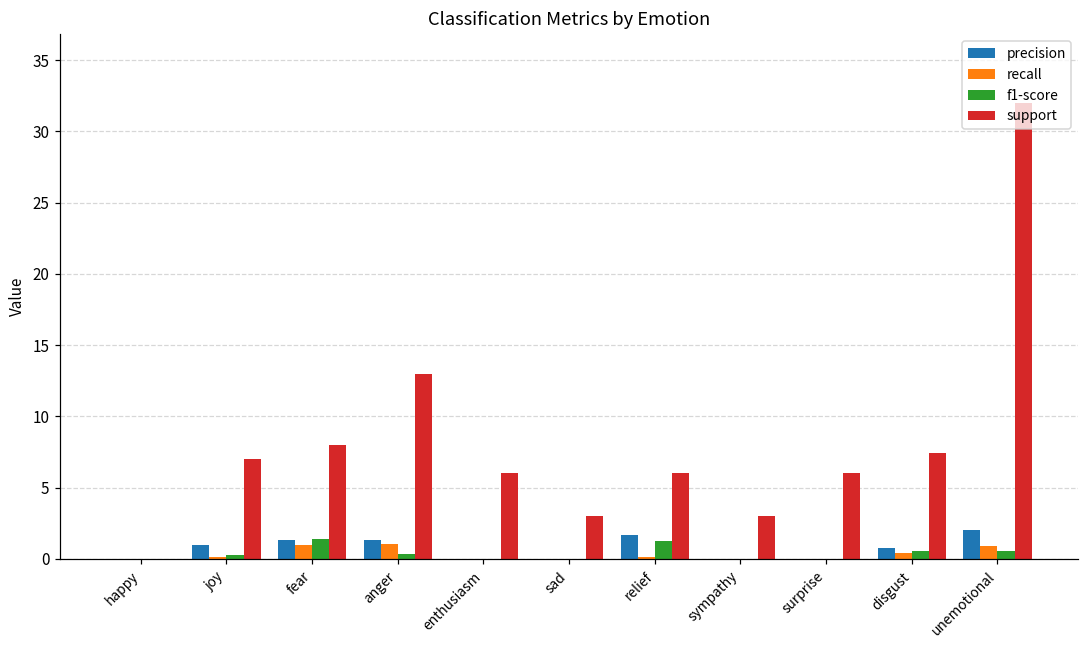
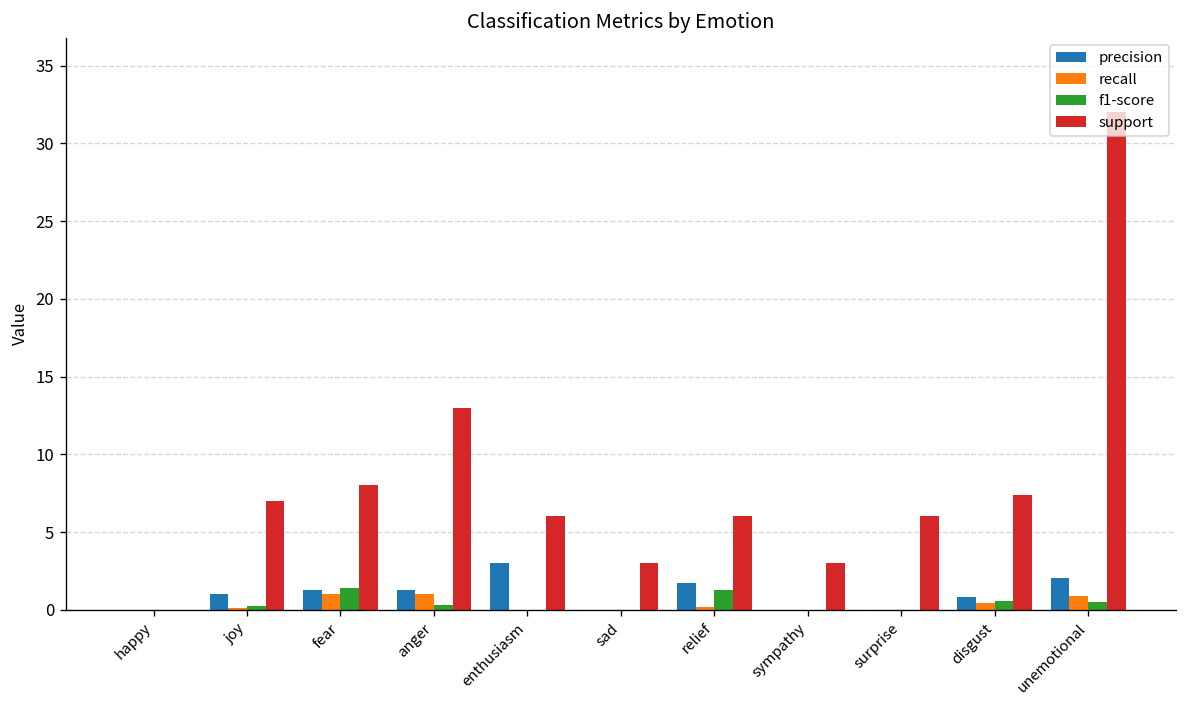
precision, enthusiasm: 0 -> 3
